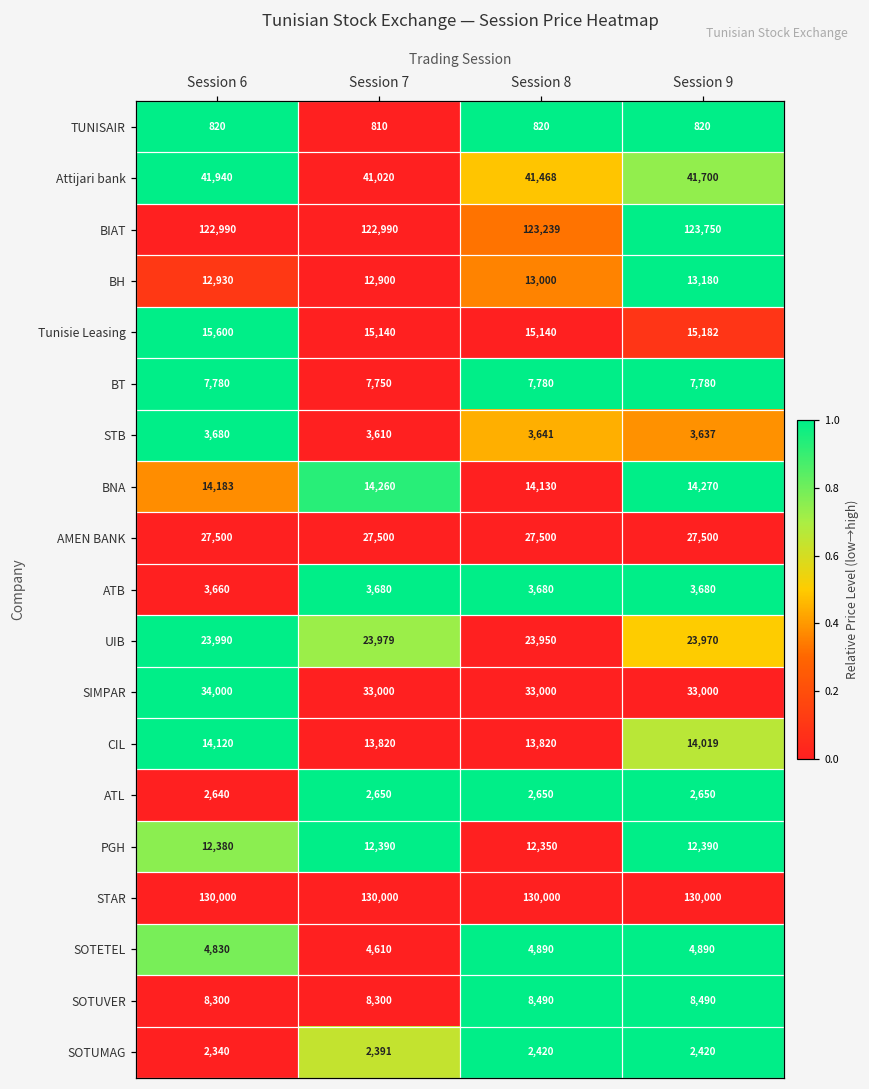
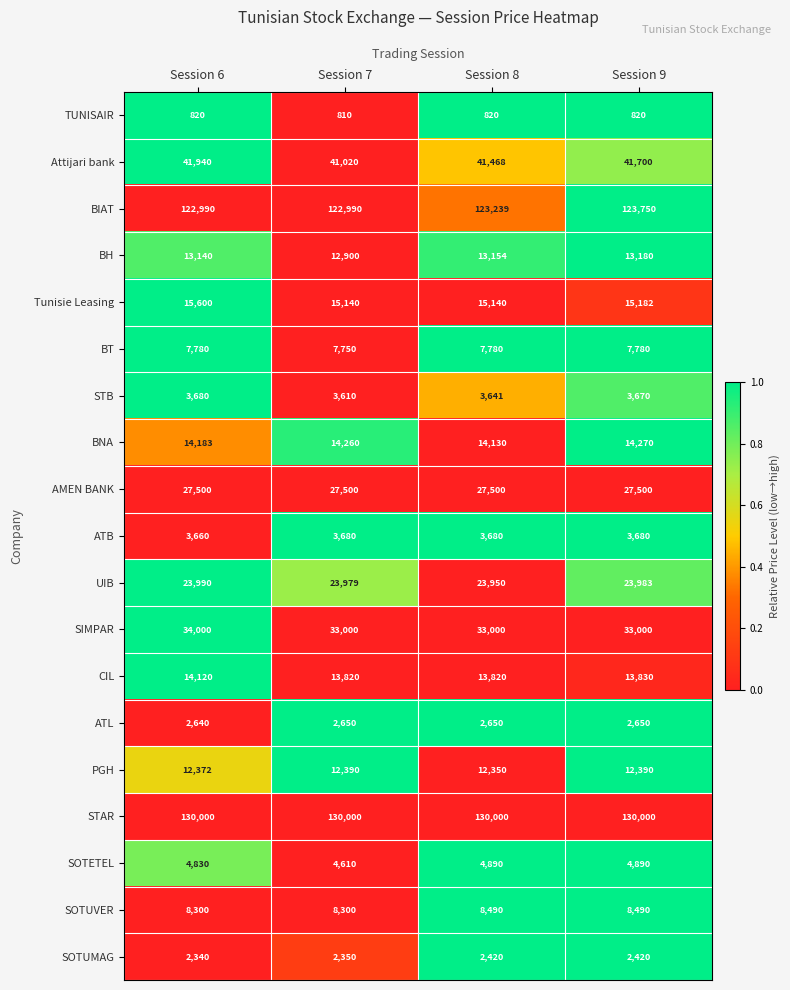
BH, Session 6: 12,930 -> 13,140
BH, Session 8: 13,000 -> 13,154
STB, Session 9: 3,637 -> 3,670
UIB, Session 9: 23,970 -> 23,983
CIL, Session 9: 14,019 -> 13,830
PGH, Session 6: 12,380 -> 12,372
SOTUMAG, Session 7: 2,391 -> 2,350
